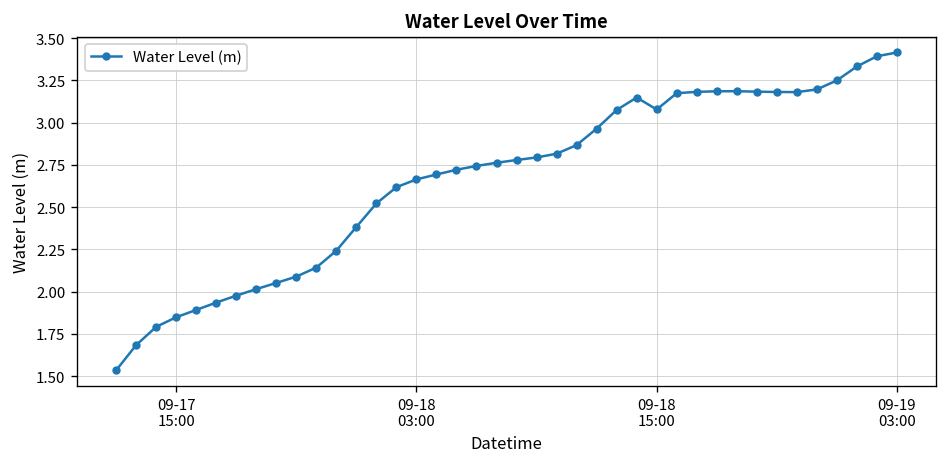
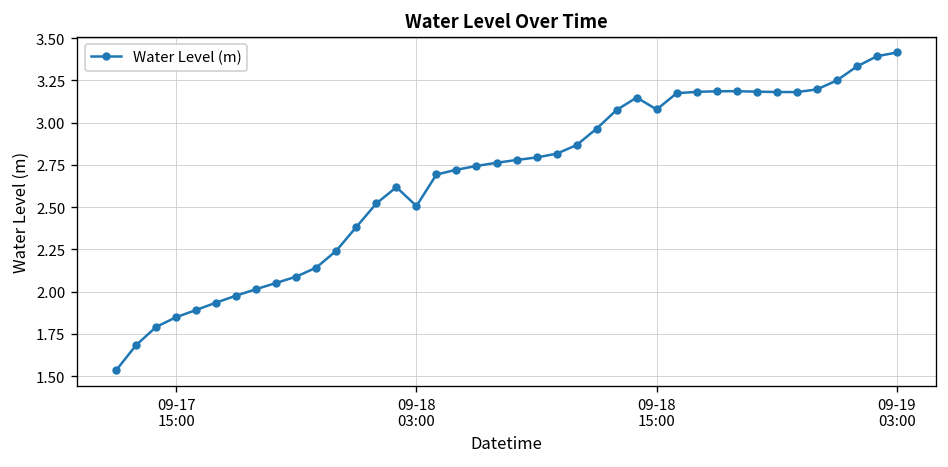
09-18 03:00: 2.66 -> 2.51
